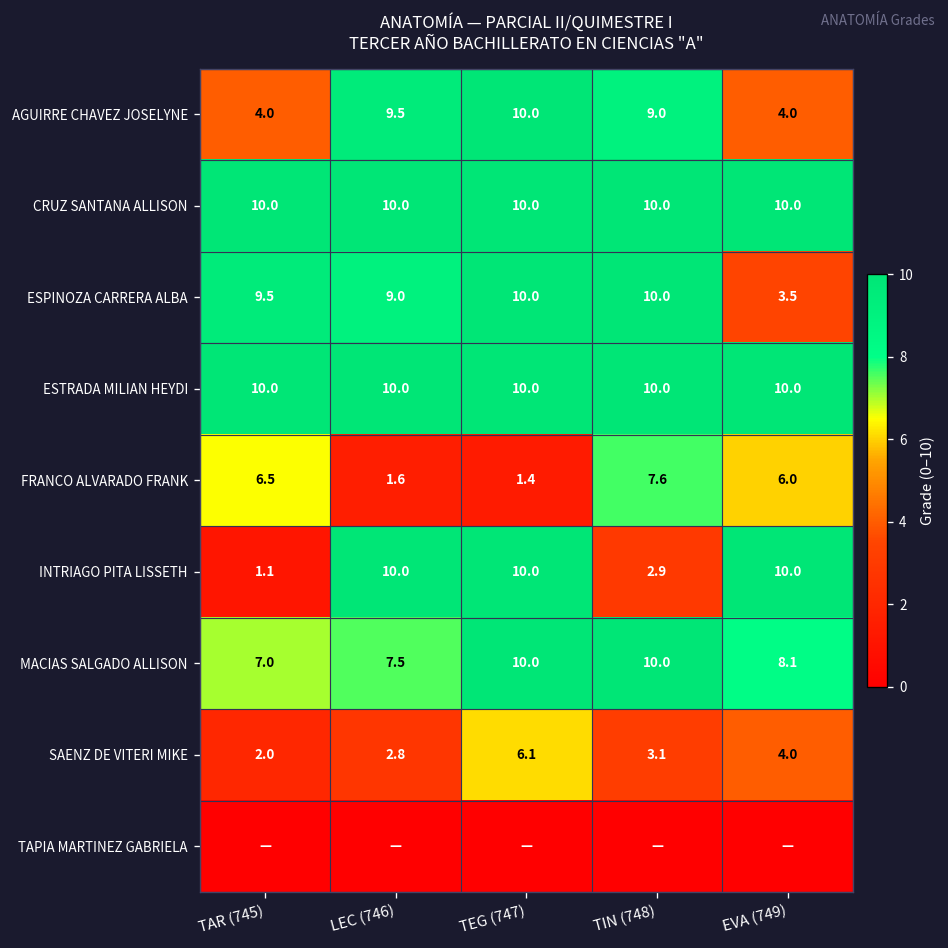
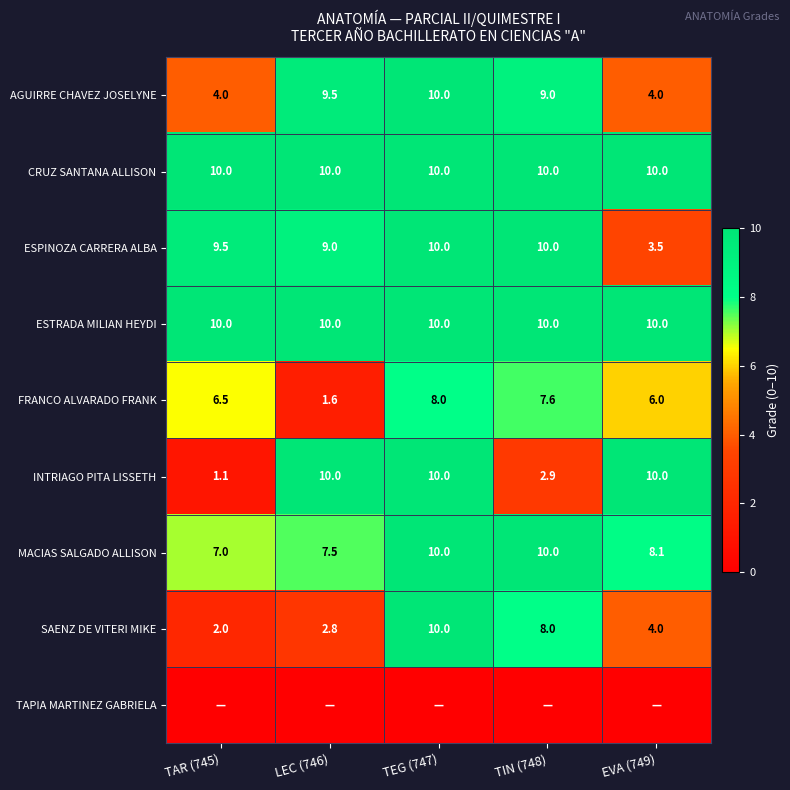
FRANCO ALVARADO FRANK, TEG (747): 1.4 -> 8.0
SAENZ DE VITERI MIKE, TEG (747): 6.1 -> 10.0
SAENZ DE VITERI MIKE, TIN (748): 3.1 -> 8.0
